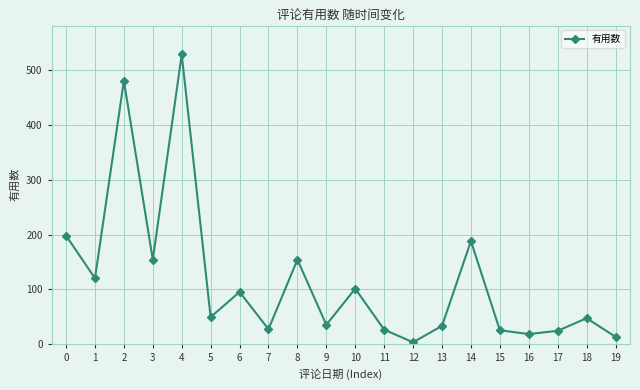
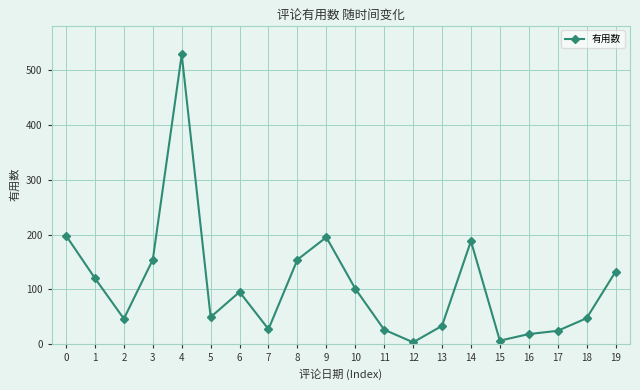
2: 480 -> 50
9: 40 -> 200
15: 30 -> 10
19: 10 -> 130
